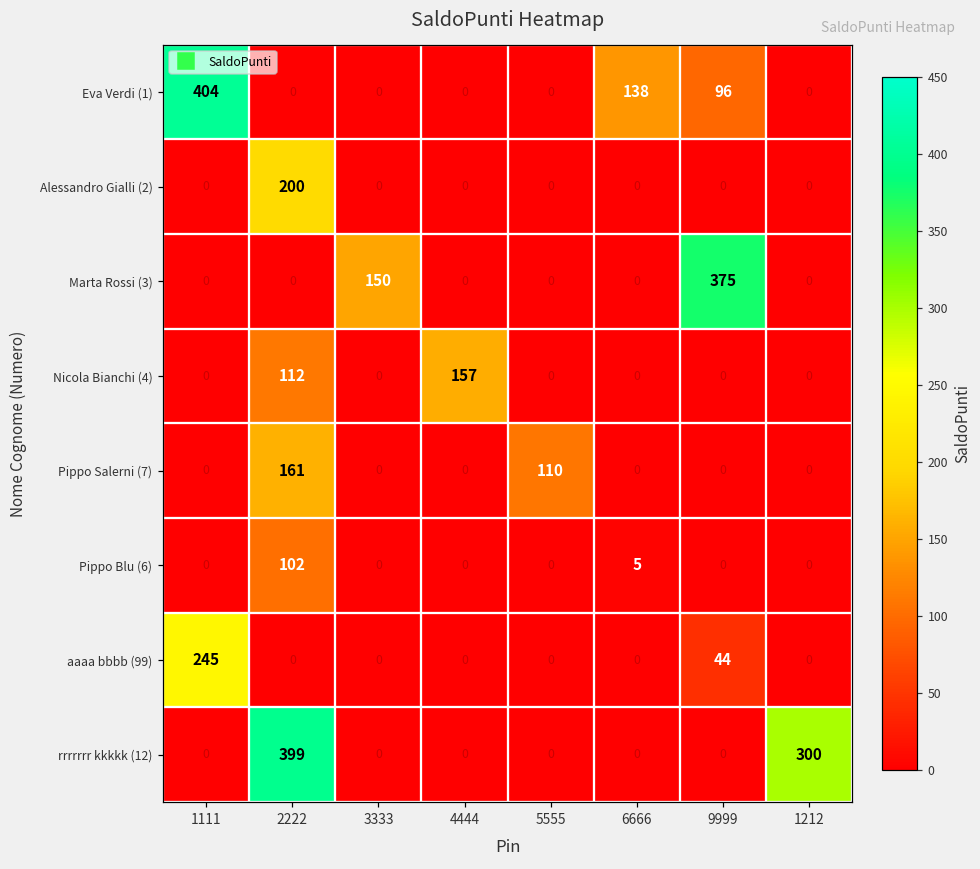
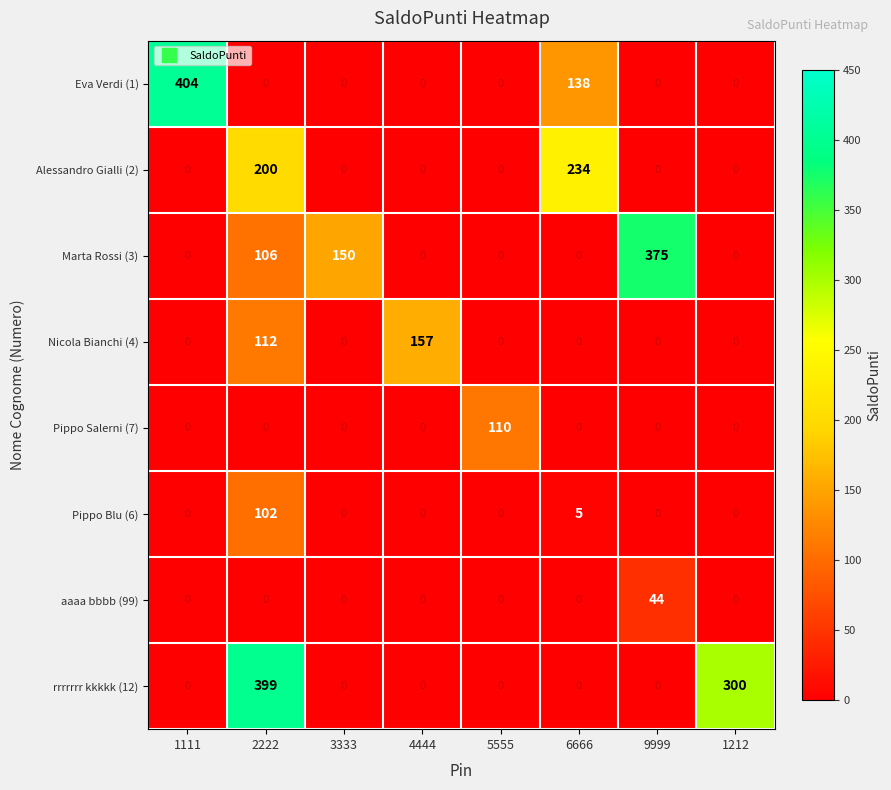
Eva Verdi (1), 9999: 96 -> 0
Alessandro Gialli (2), 6666: 0 -> 234
Marta Rossi (3), 2222: 0 -> 106
Pippo Salerni (7), 2222: 161 -> 0
aaaa bbbb (99), 1111: 245 -> 0
